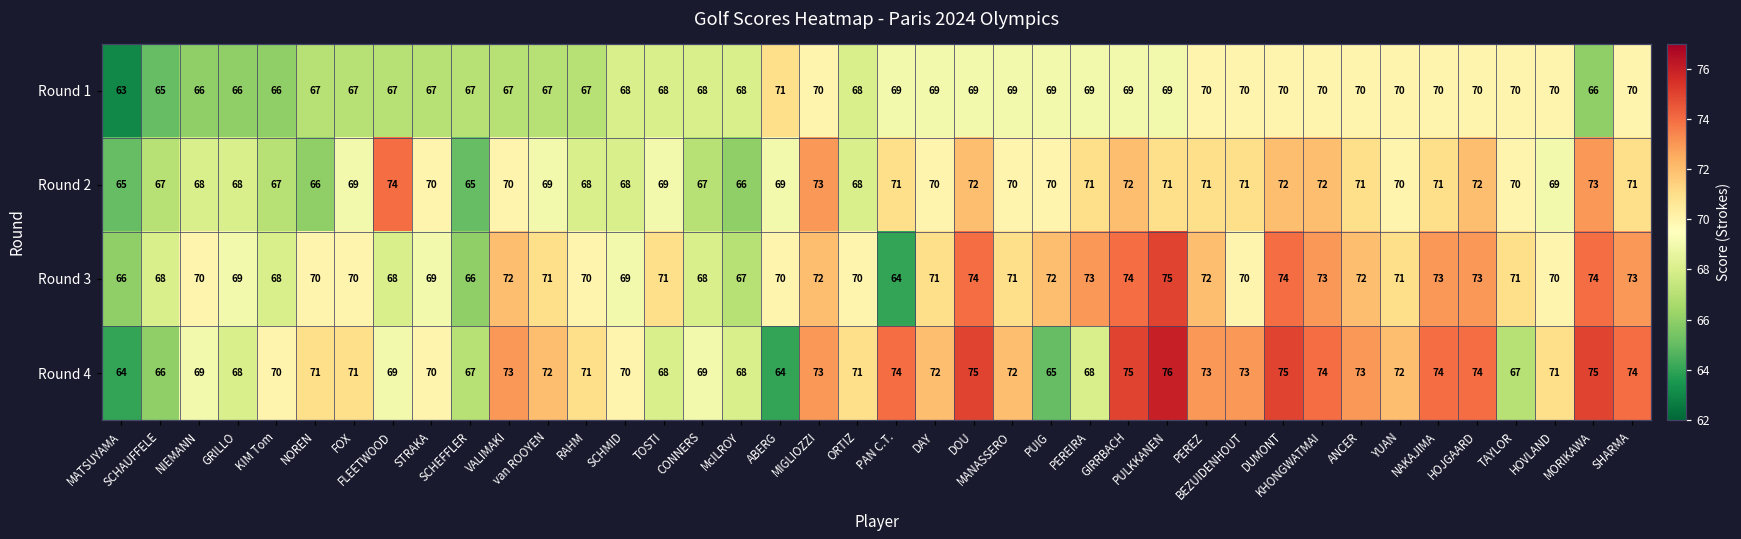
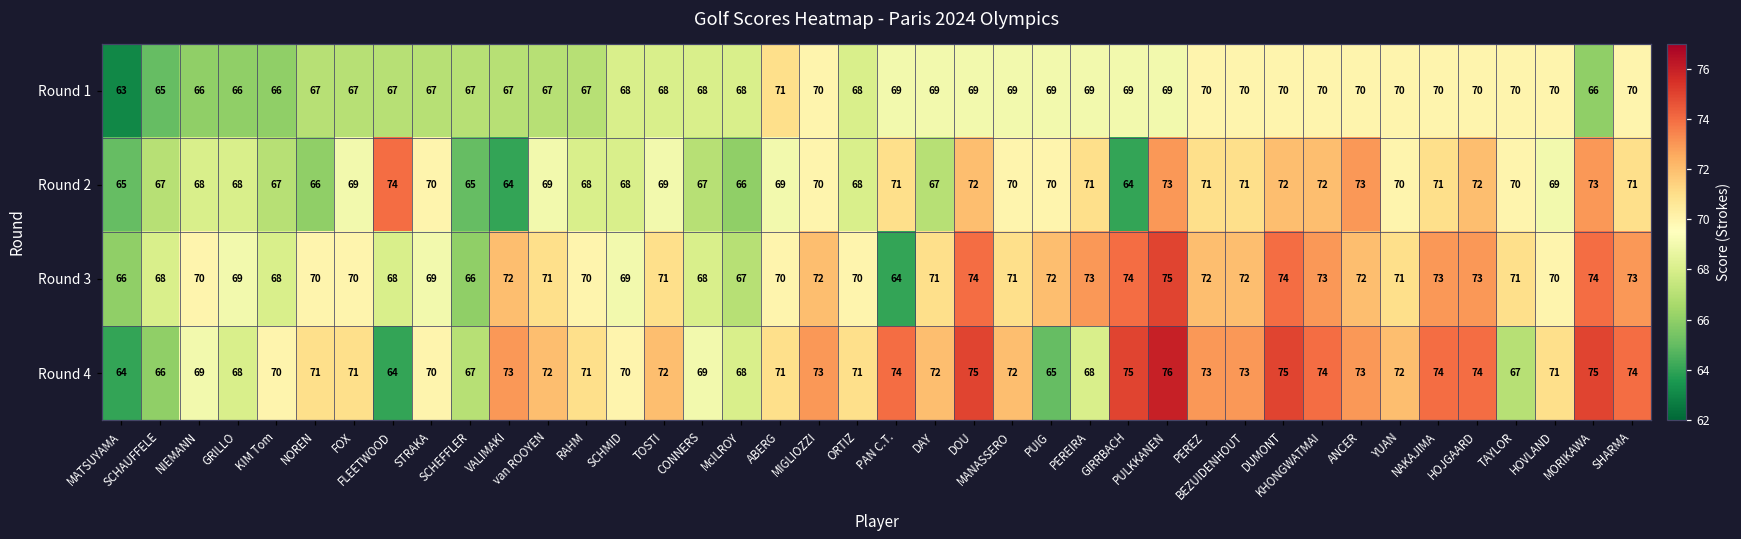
Round 2, VALIMAKI: 70 -> 64
Round 2, MIGLIOZZI: 73 -> 70
Round 2, DAY: 70 -> 67
Round 2, GIRRBACH: 72 -> 64
Round 2, PULKKANEN: 71 -> 73
Round 2, ANCER: 71 -> 73
Round 3, BEZUIDENHOUT: 70 -> 72
Round 4, FLEETWOOD: 69 -> 64
Round 4, TOSTI: 68 -> 72
Round 4, ABERG: 64 -> 71
